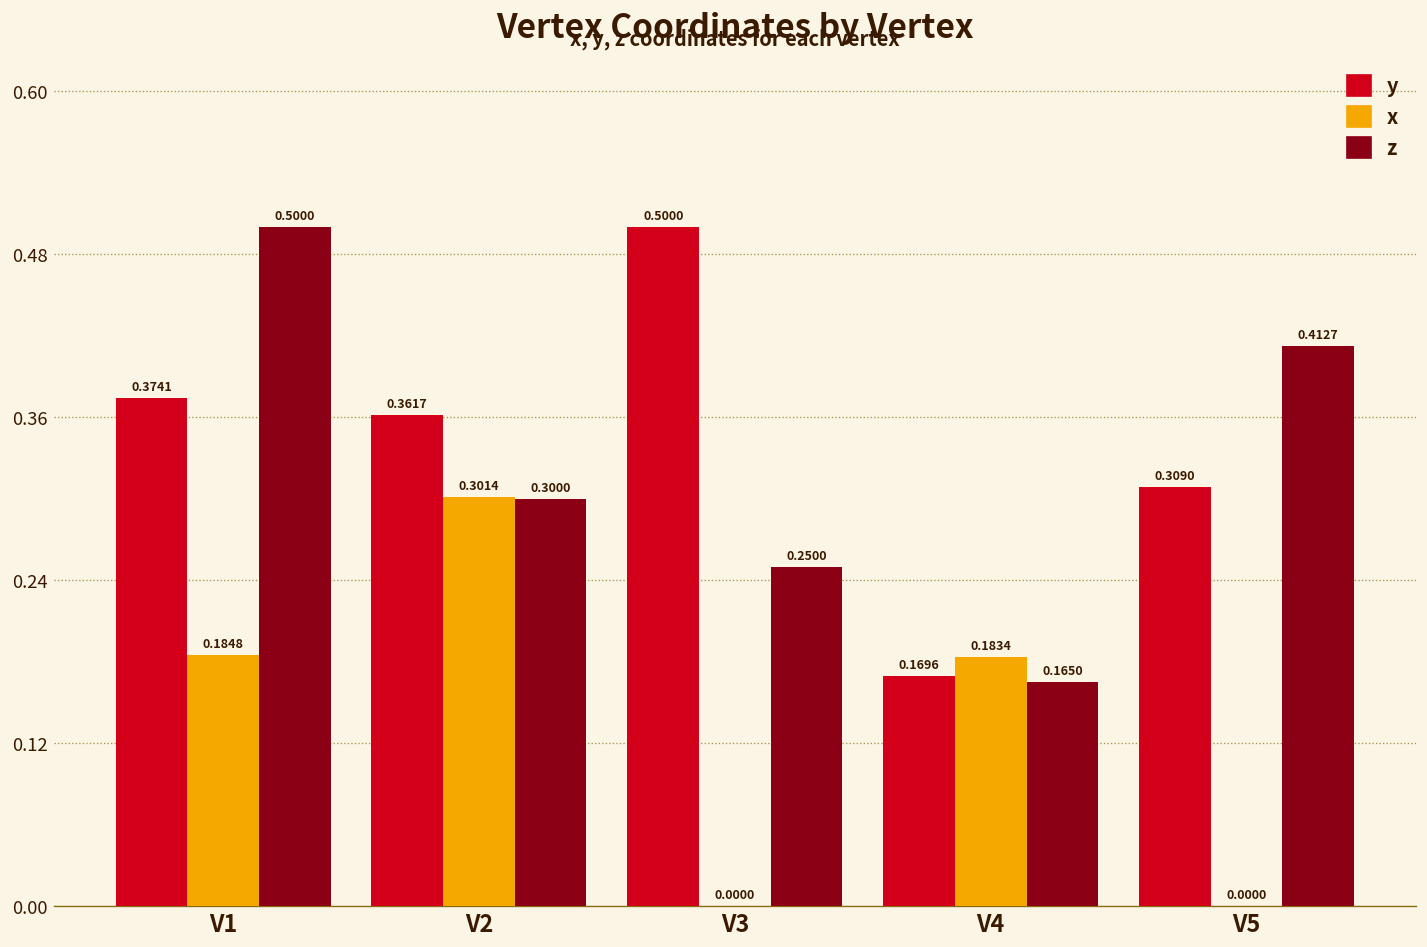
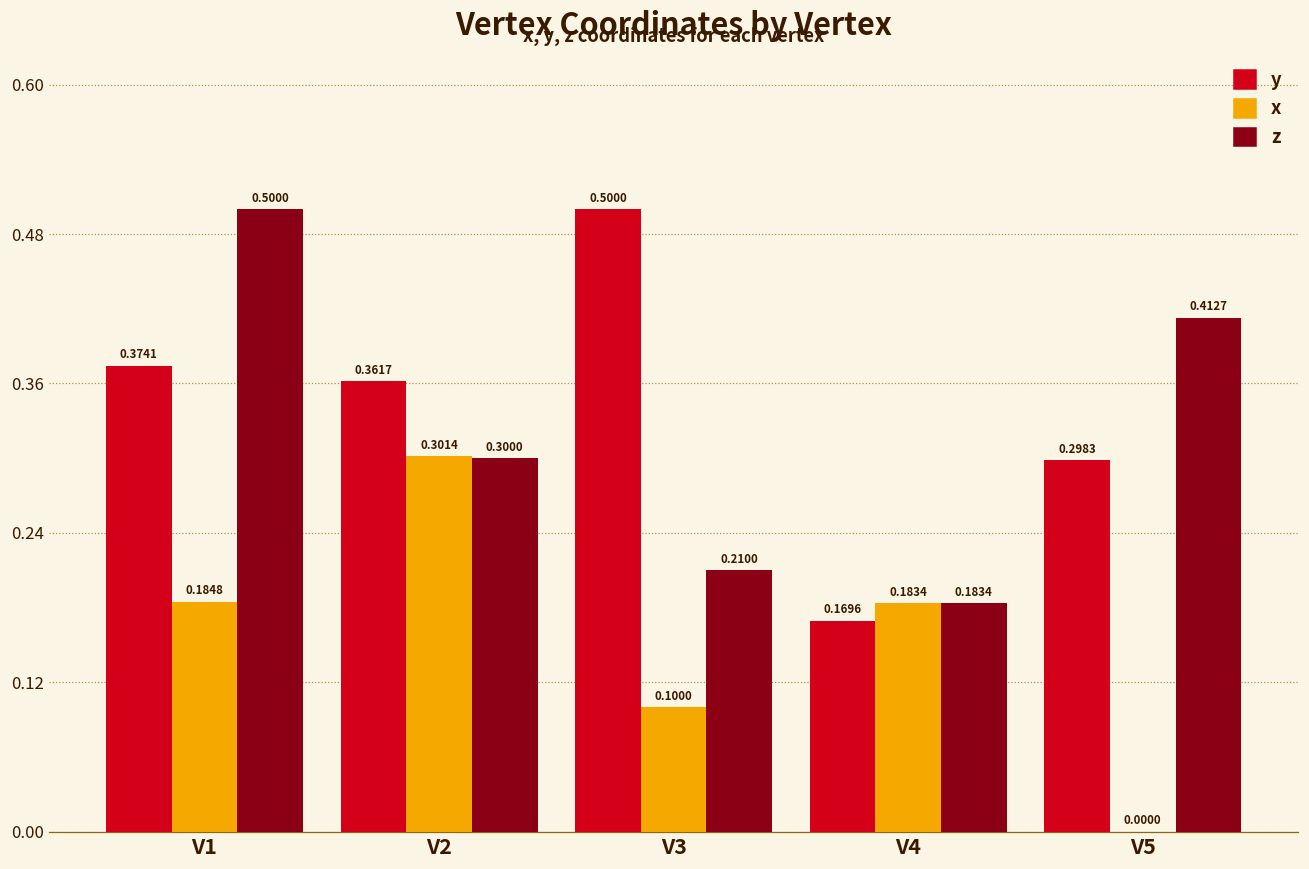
x, V3: 0.0000 -> 0.1000
z, V3: 0.2500 -> 0.2100
z, V4: 0.1650 -> 0.1834
y, V5: 0.3090 -> 0.2983
